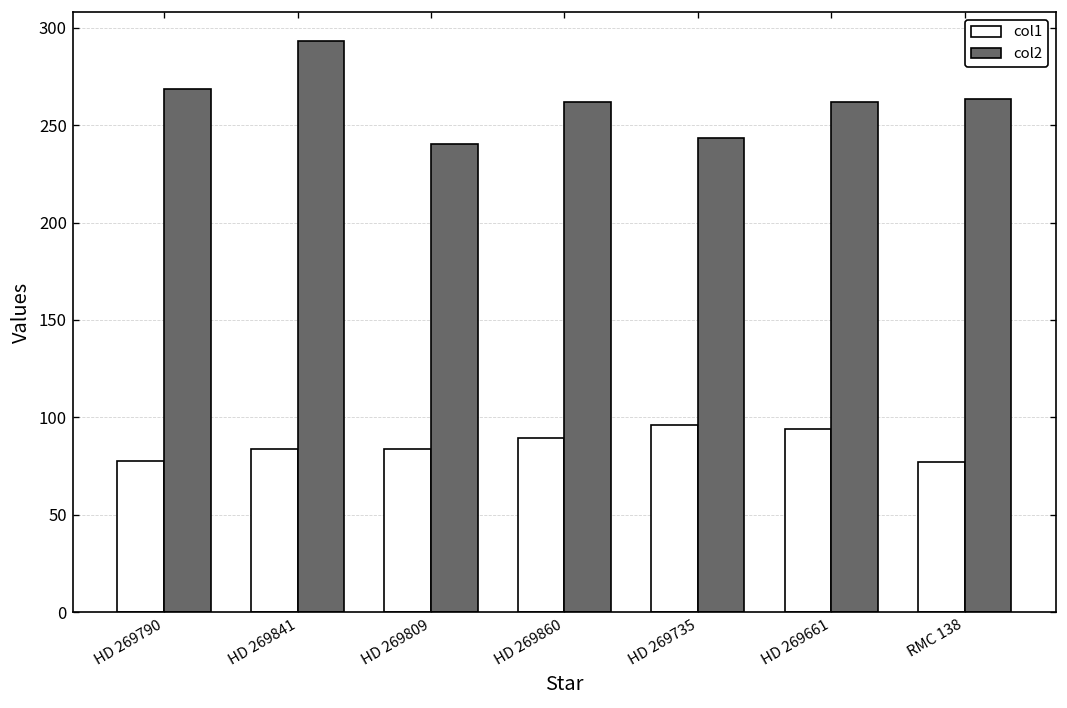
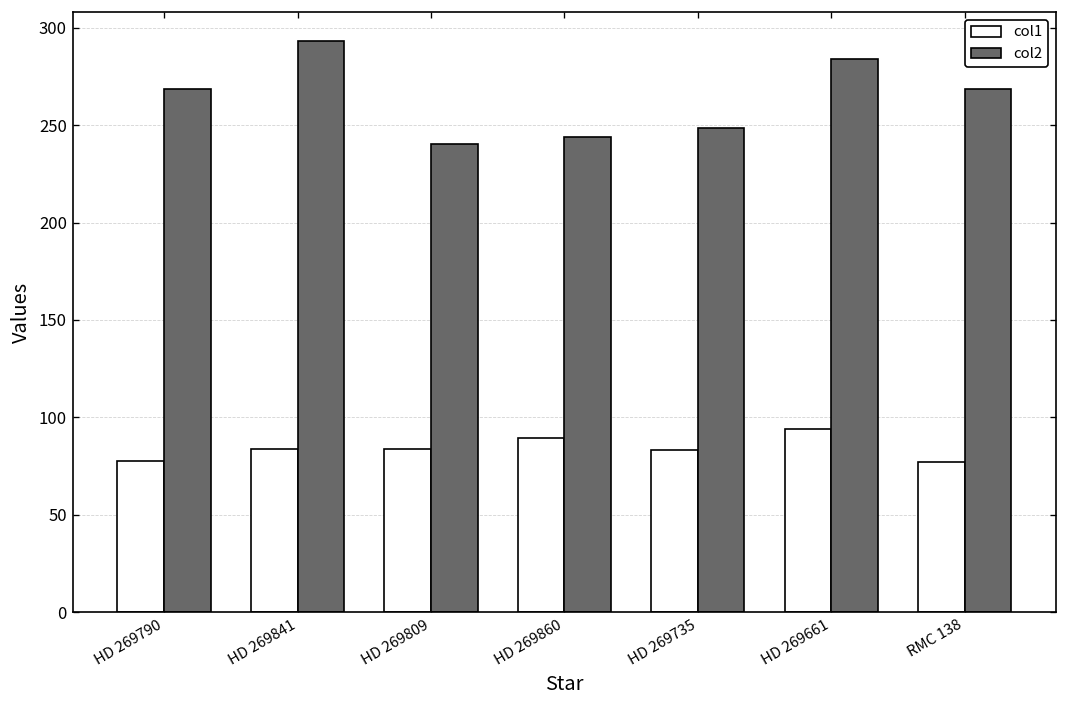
col2, HD 269860: 262 -> 244
col1, HD 269735: 96 -> 83
col2, HD 269735: 243 -> 249
col2, HD 269661: 262 -> 284
col2, RMC 138: 263 -> 269
